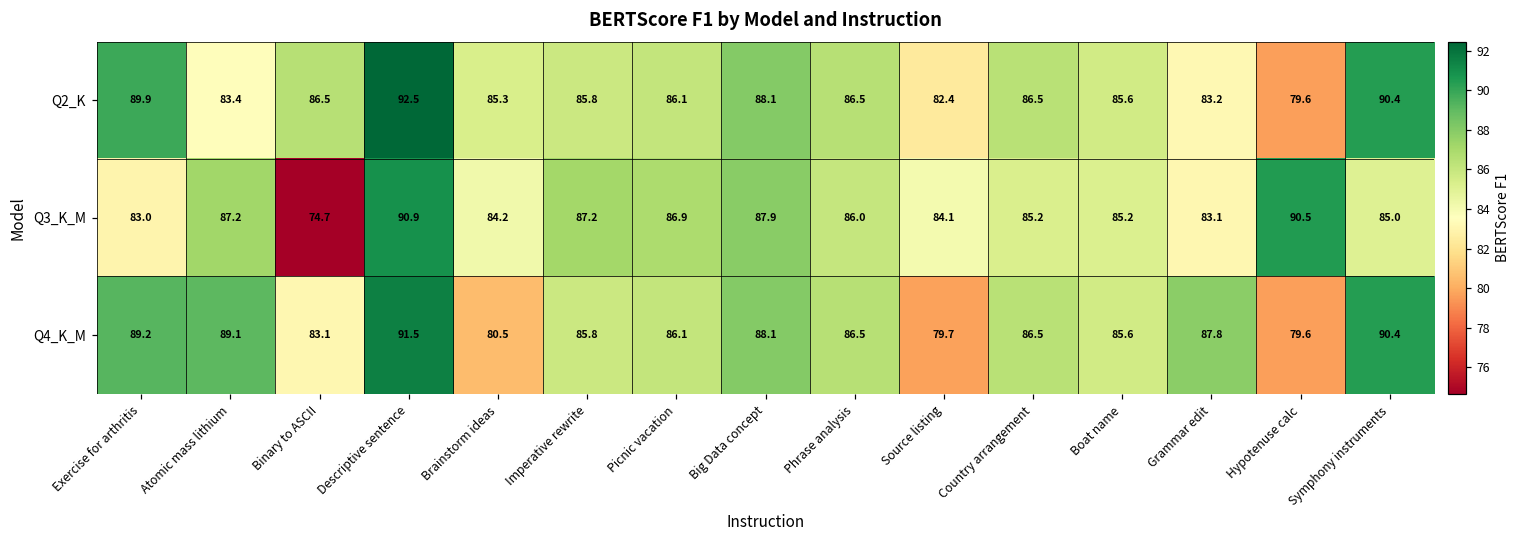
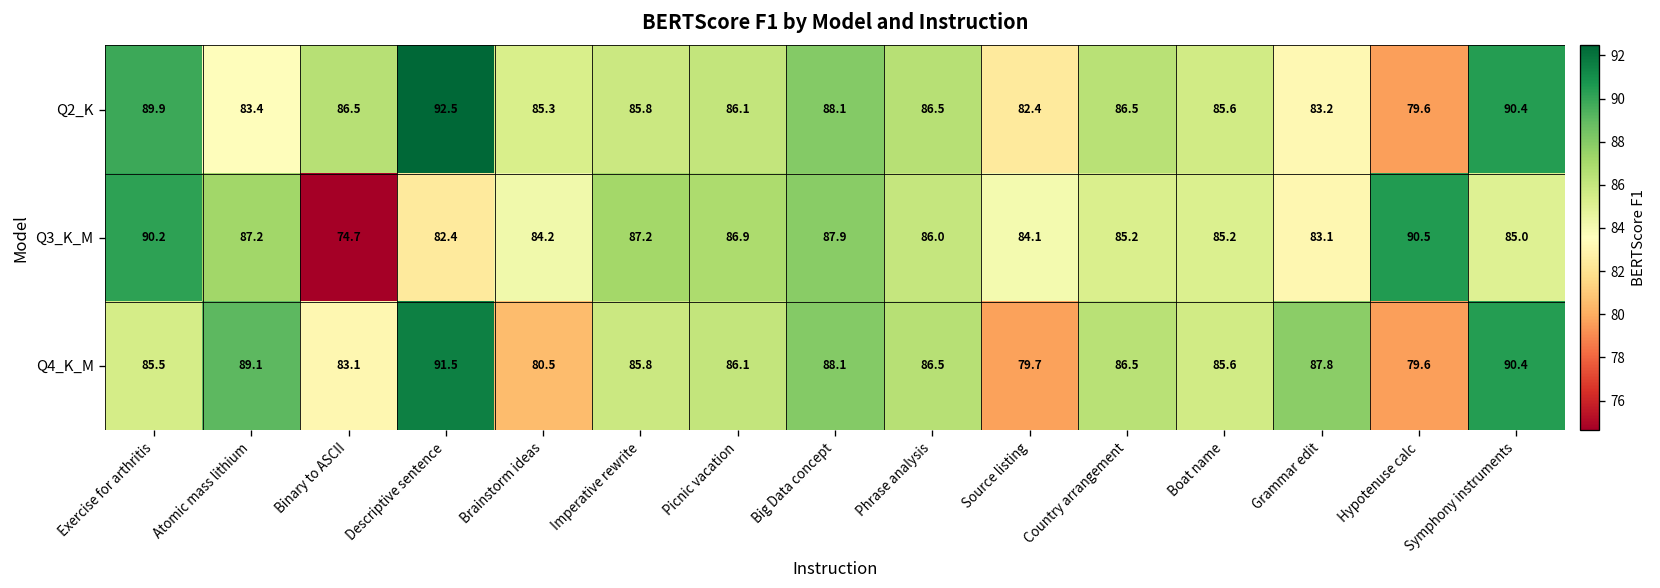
Q3_K_M, Exercise for arthritis: 83.0 -> 90.2
Q3_K_M, Descriptive sentence: 90.9 -> 82.4
Q4_K_M, Exercise for arthritis: 89.2 -> 85.5
